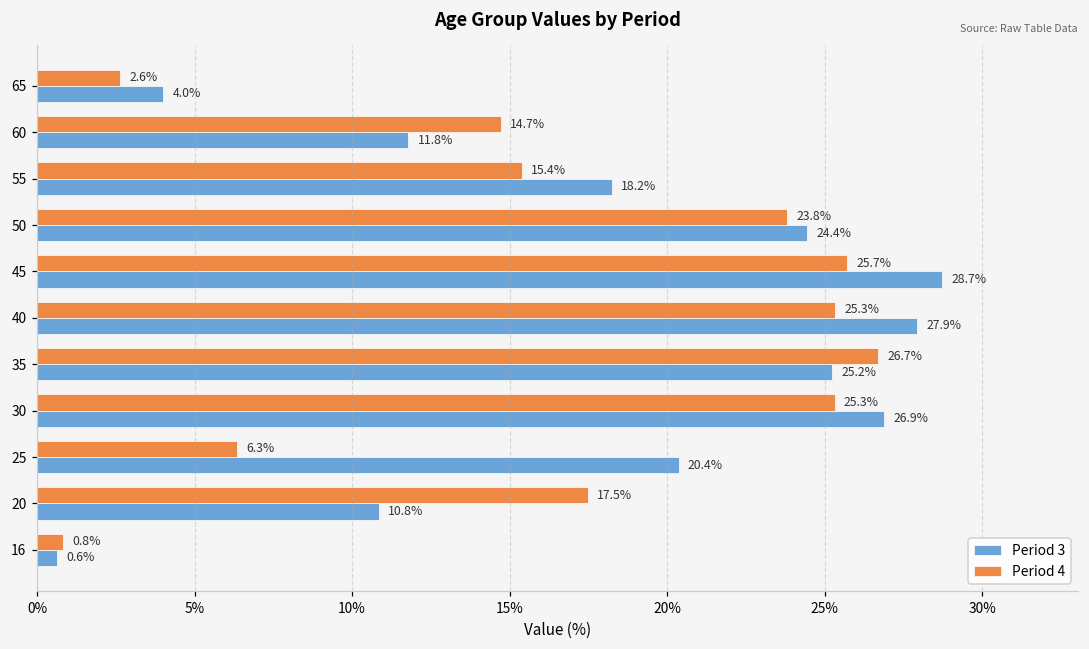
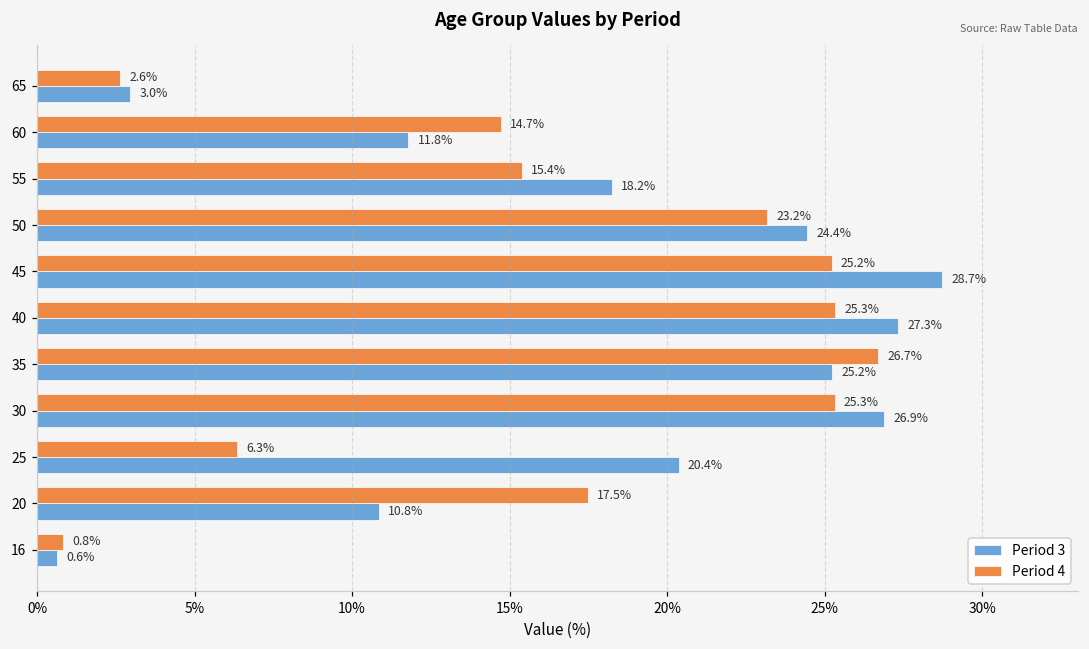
Period 3, 65: 4.0% -> 3.0%
Period 4, 50: 23.8% -> 23.2%
Period 4, 45: 25.7% -> 25.2%
Period 3, 40: 27.9% -> 27.3%
